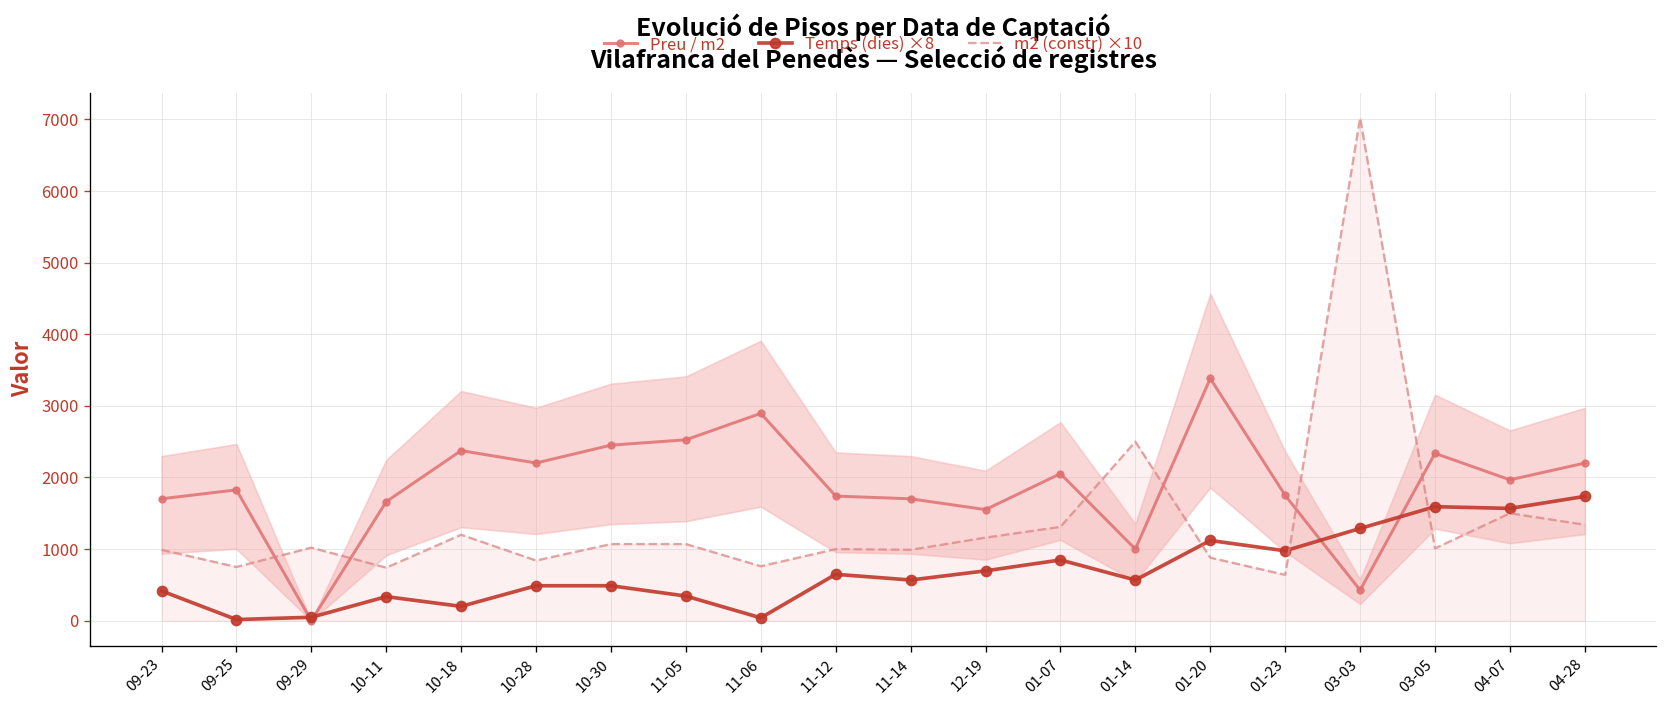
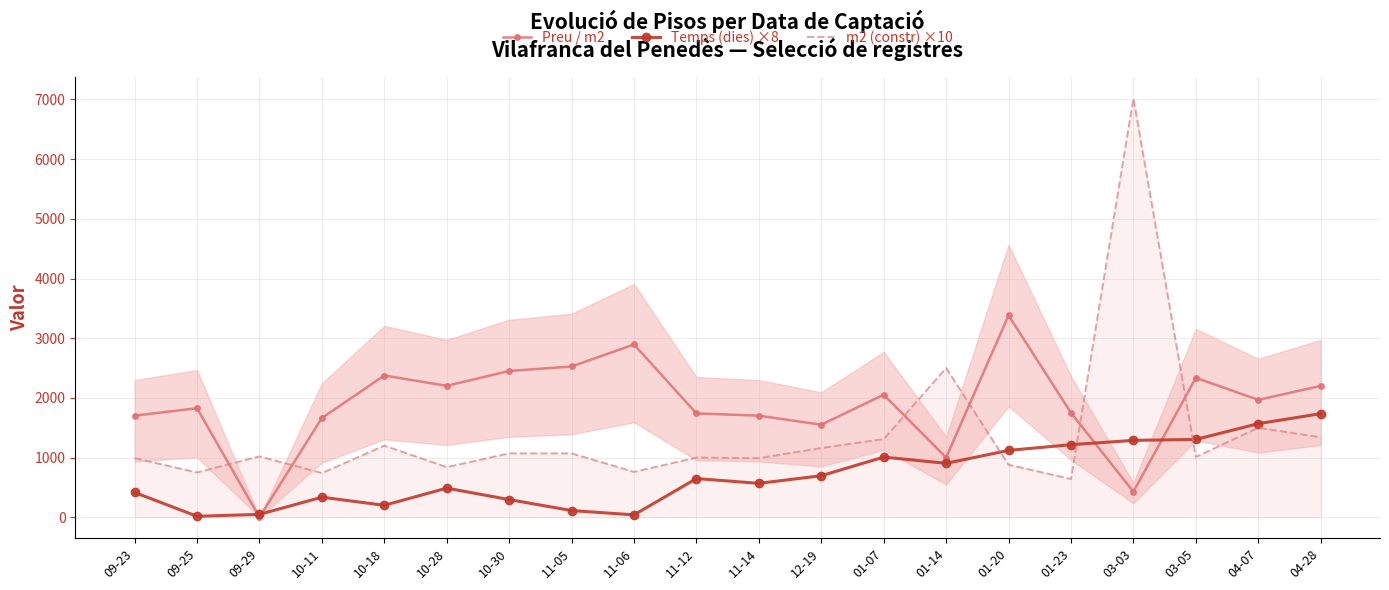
Temps (dies) ×8, 10-30: 500 -> 300
Temps (dies) ×8, 11-05: 300 -> 100
Temps (dies) ×8, 01-07: 800 -> 1000
Temps (dies) ×8, 01-14: 600 -> 900
Temps (dies) ×8, 01-23: 1000 -> 1200
Temps (dies) ×8, 03-05: 1600 -> 1300
